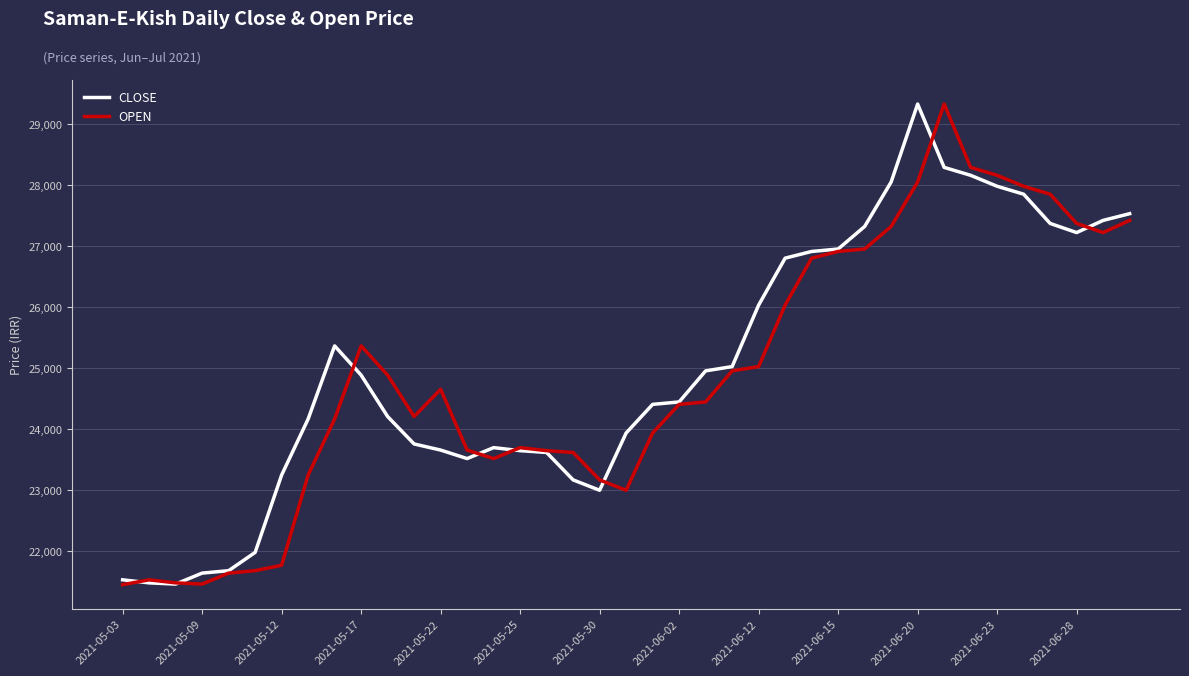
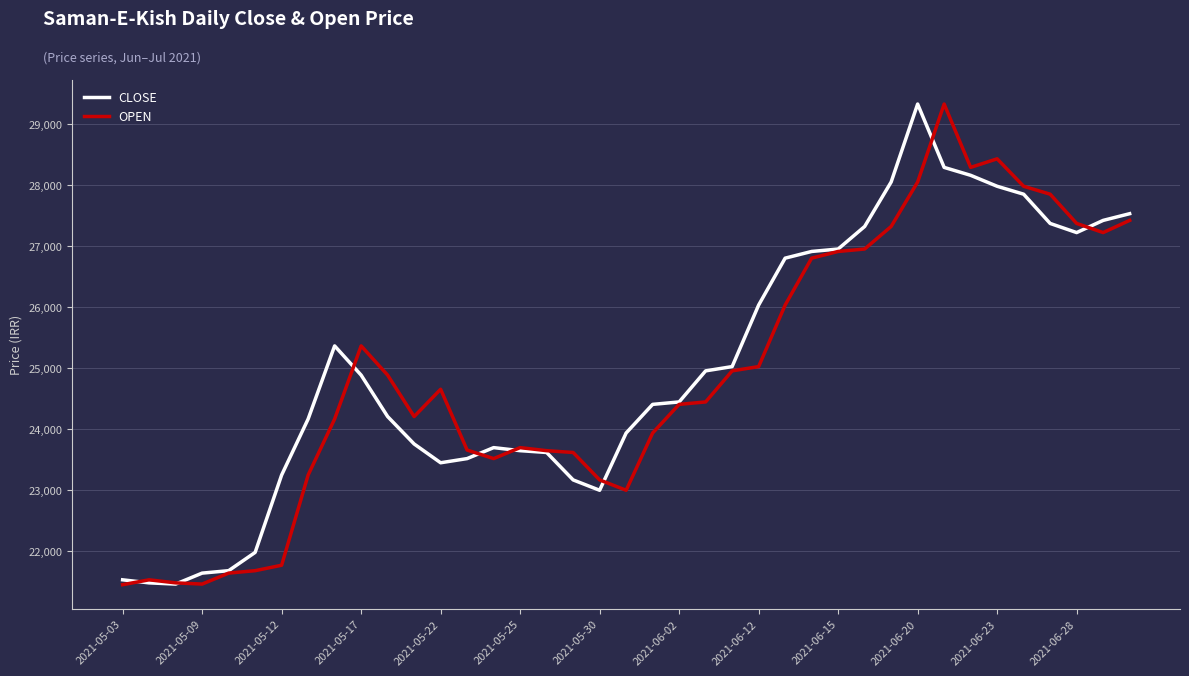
CLOSE, 2021-05-22: 23,700 -> 23,400
OPEN, 2021-06-23: 28,200 -> 28,400
